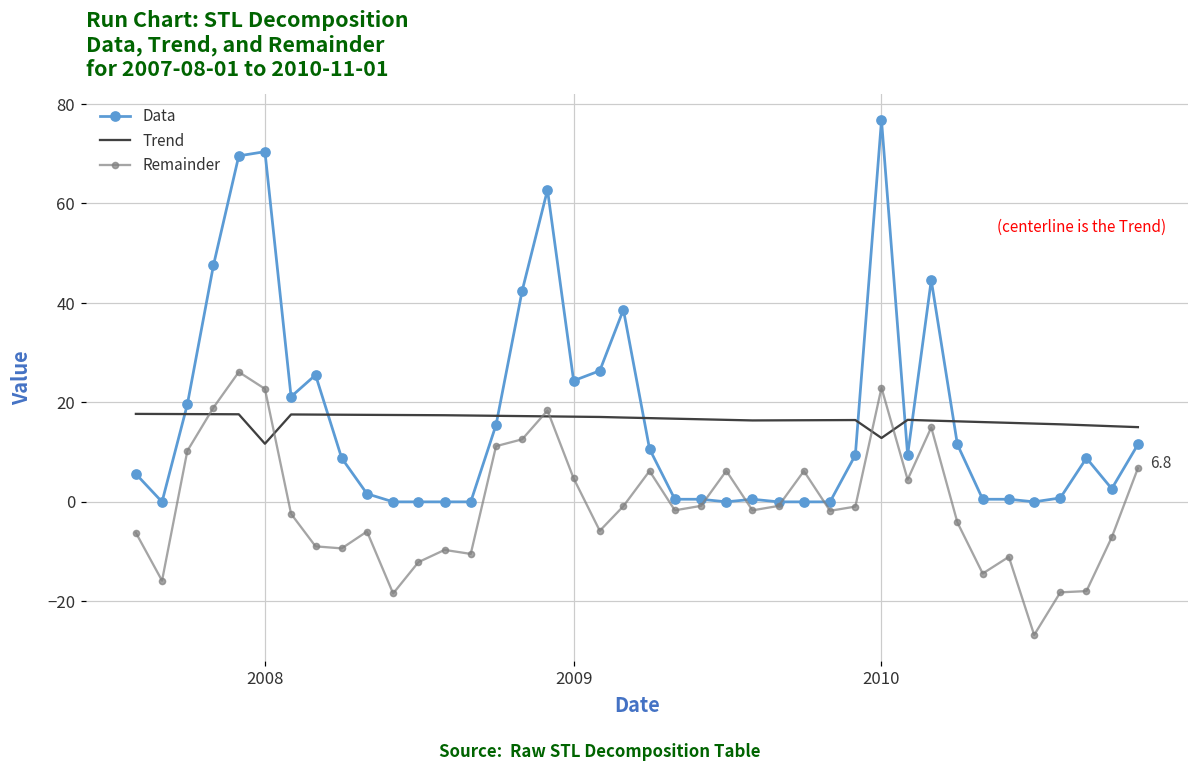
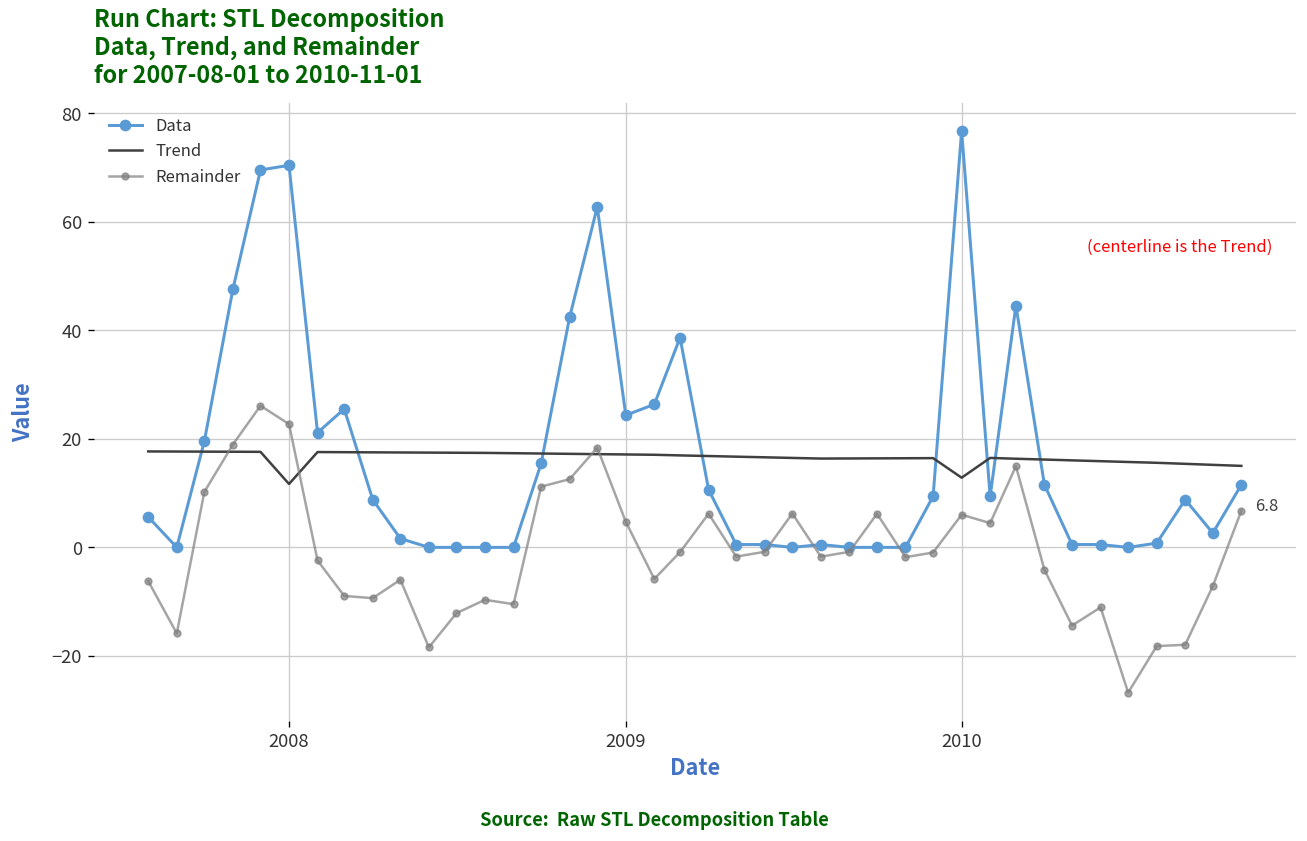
Remainder, 2010: 23 -> 6
